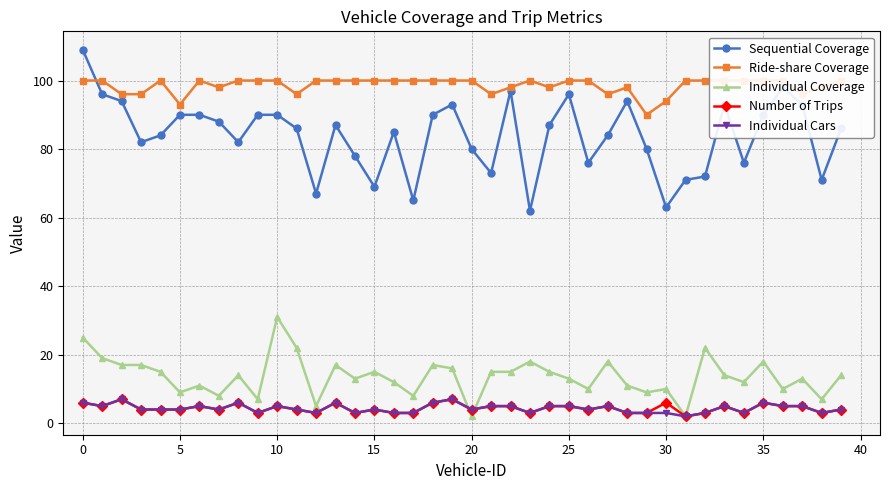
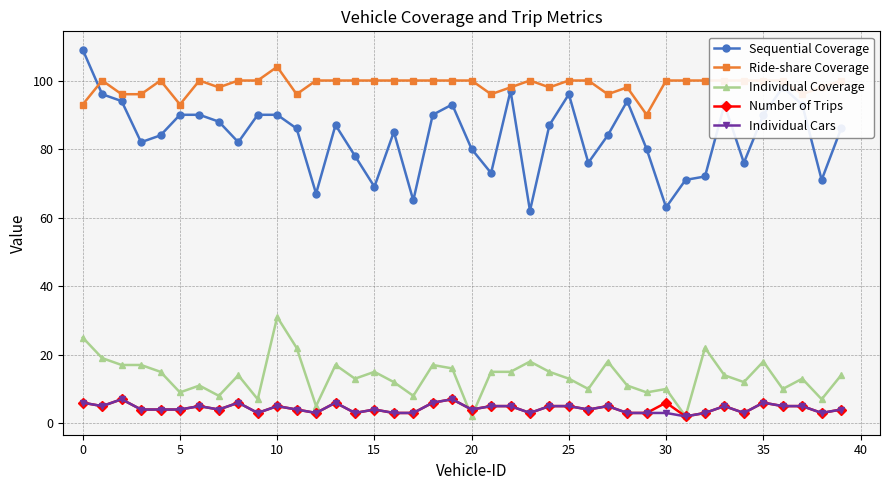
Ride-share Coverage, 0: 100 -> 93
Ride-share Coverage, 10: 100 -> 104
Ride-share Coverage, 30: 94 -> 100
